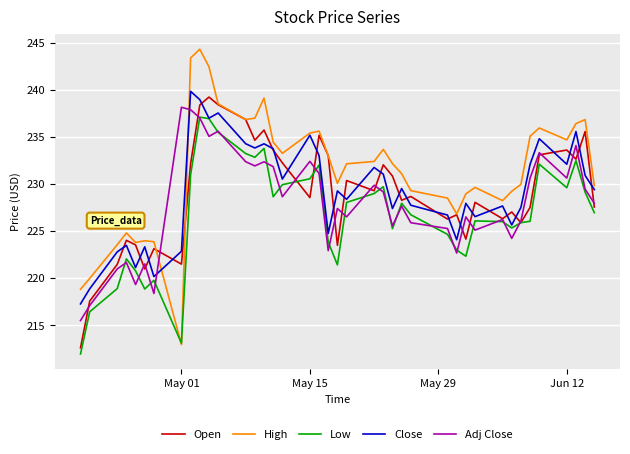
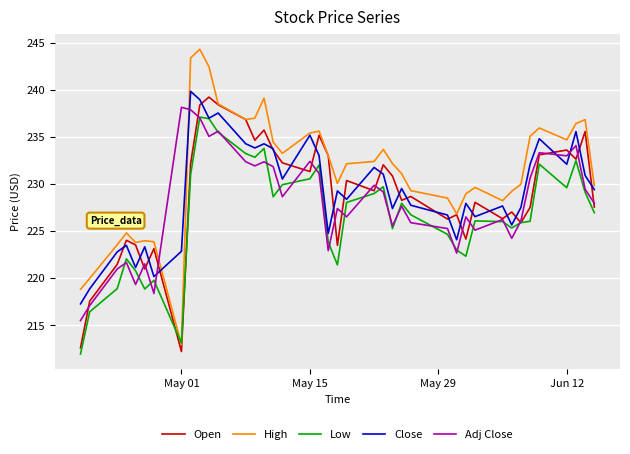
Open, May 01: 222 -> 212
Open, May 15: 229 -> 231
Adj Close, Jun 12: 231 -> 233
